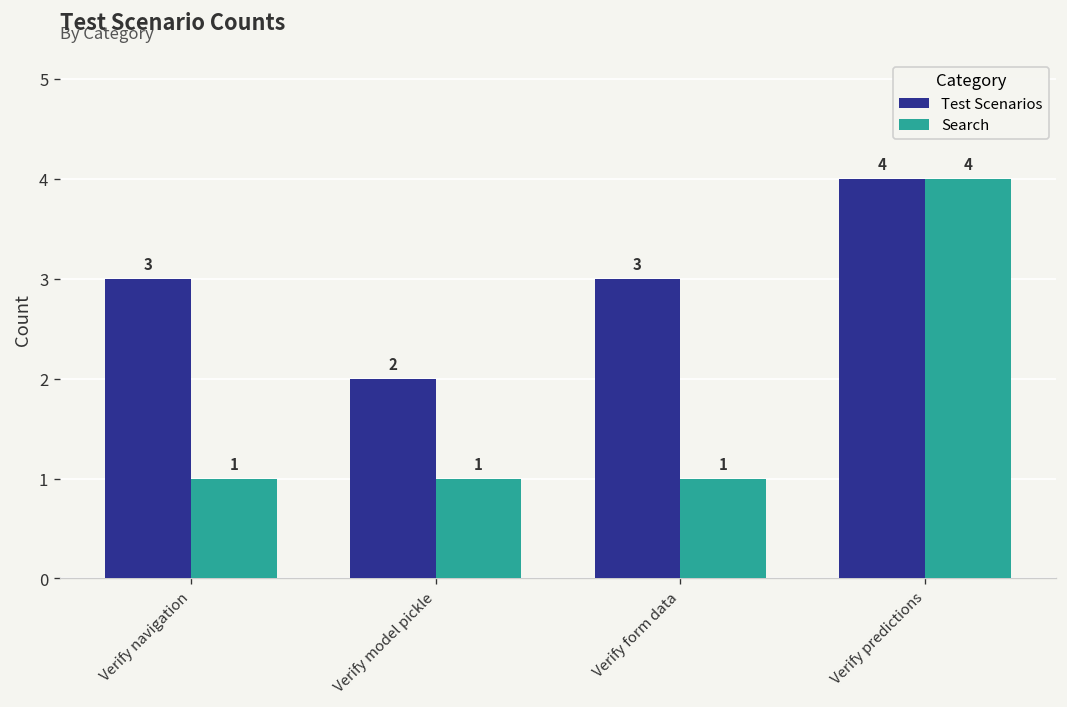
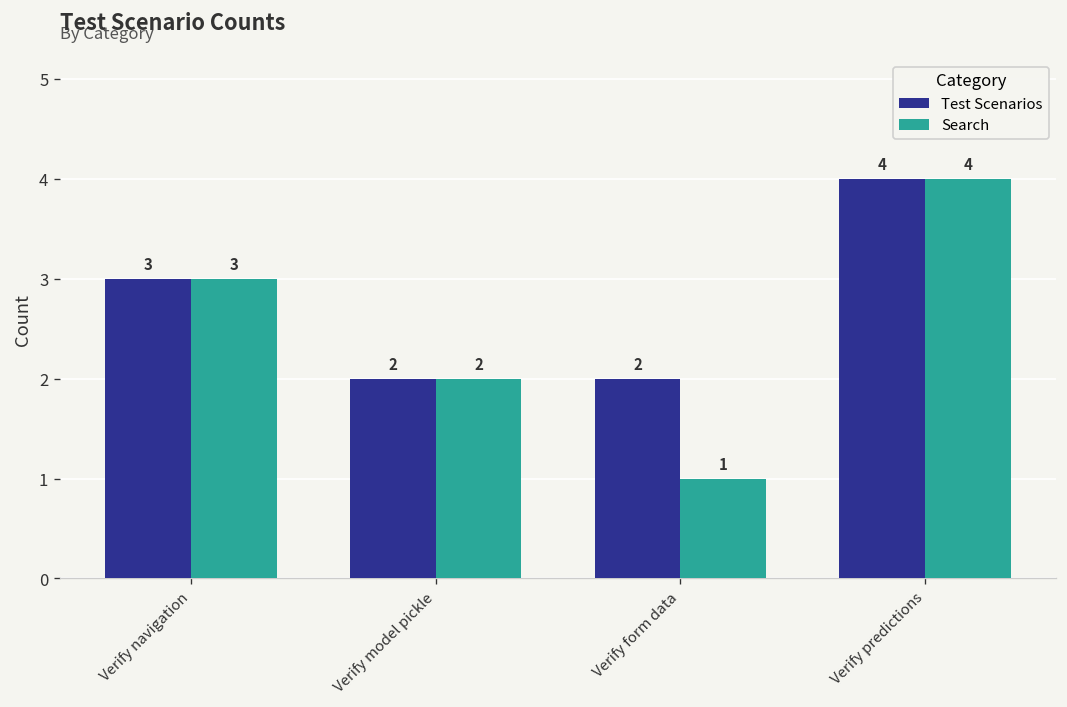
Search, Verify navigation: 1 -> 3
Search, Verify model pickle: 1 -> 2
Test Scenarios, Verify form data: 3 -> 2
